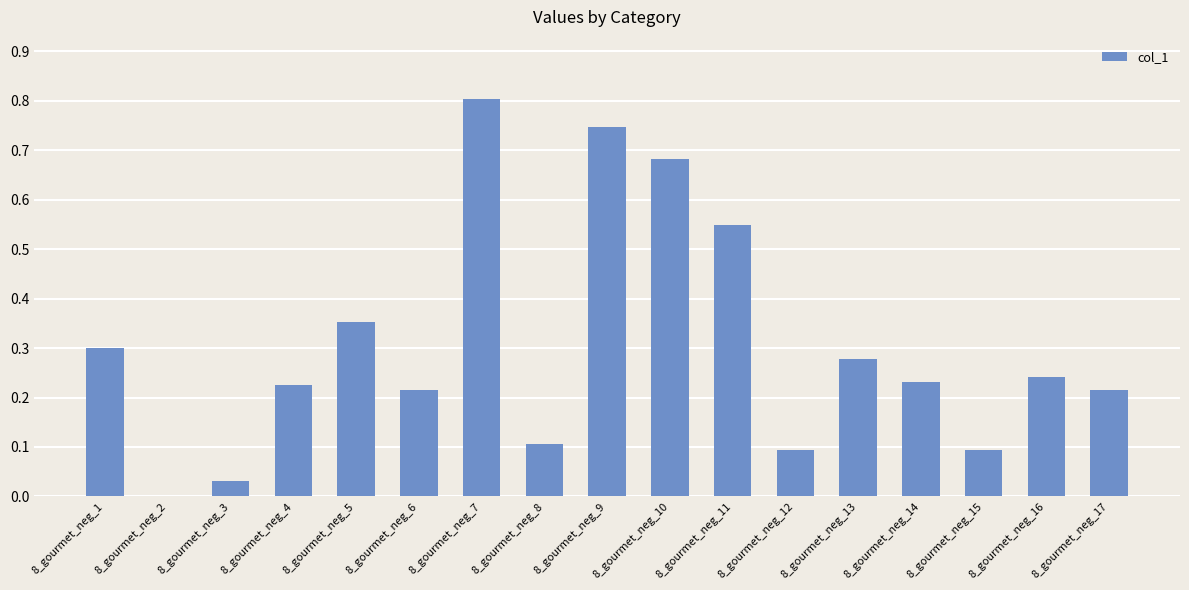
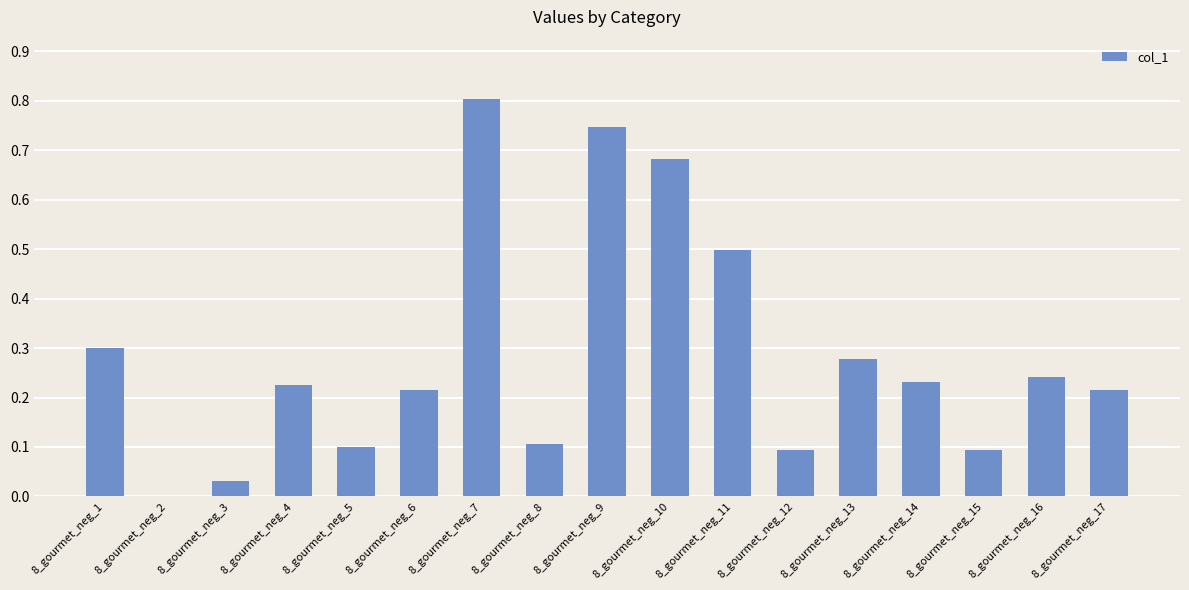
8_gourmet_neg_5: 0.35 -> 0.10
8_gourmet_neg_11: 0.55 -> 0.50
